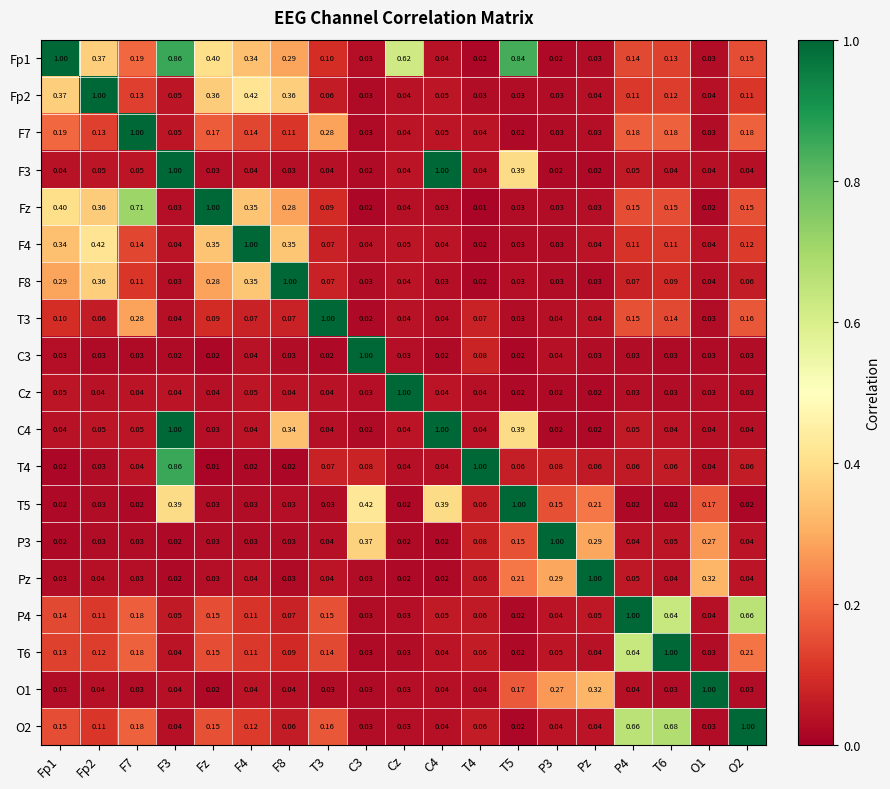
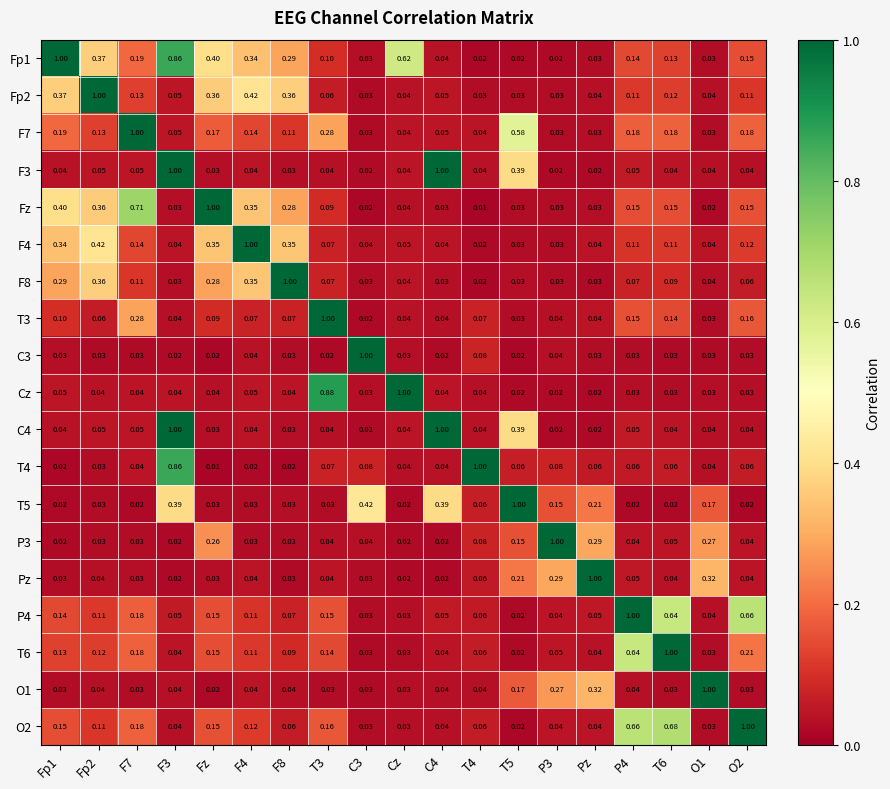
Fp1, T5: 0.84 -> 0.02
F7, T5: 0.02 -> 0.58
Cz, T3: 0.04 -> 0.88
C4, F8: 0.34 -> 0.03
P3, Fz: 0.03 -> 0.26
P3, C3: 0.37 -> 0.04
